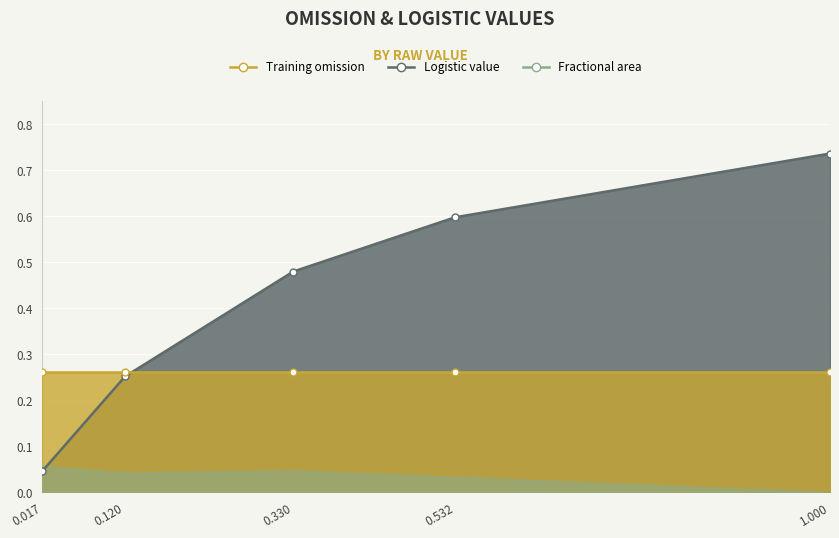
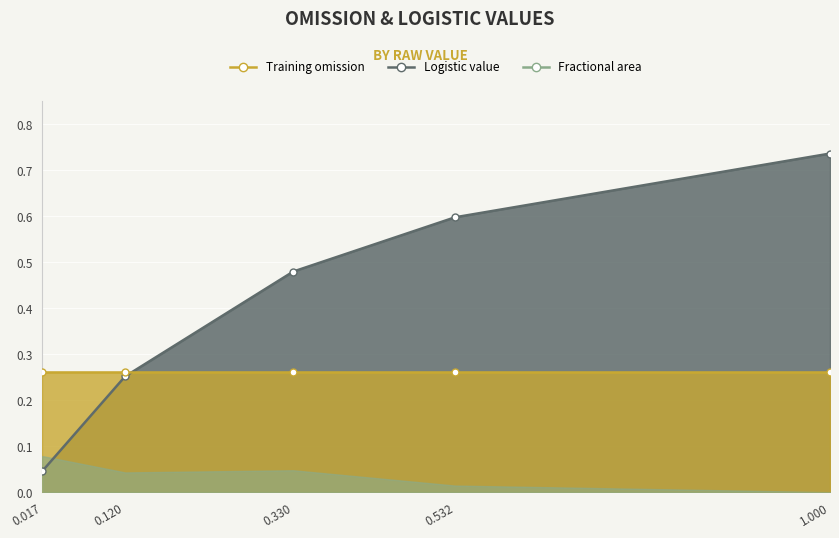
Fractional area, 0.017: 0.06 -> 0.08
Fractional area, 0.532: 0.03 -> 0.01
